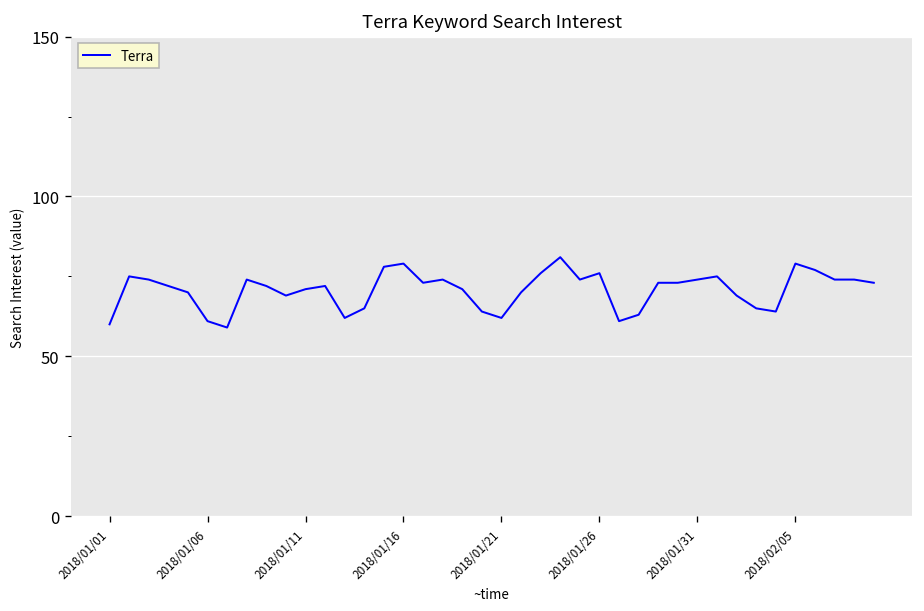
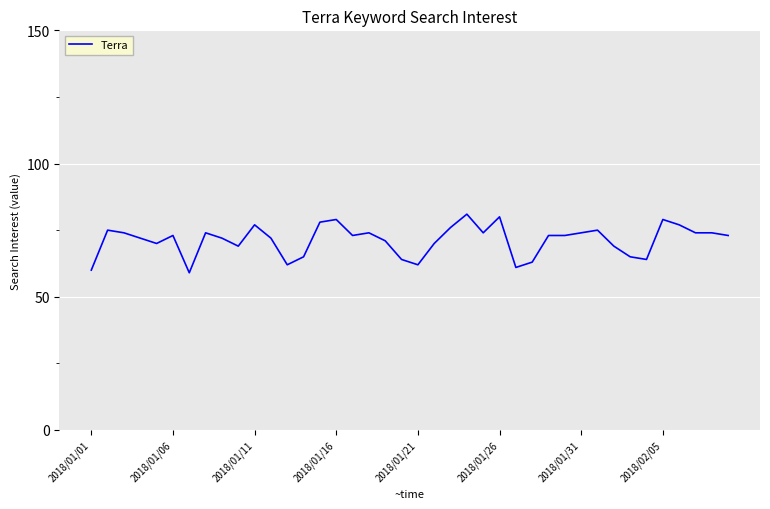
2018/01/06: 61 -> 73
2018/01/11: 71 -> 77
2018/01/26: 76 -> 80
